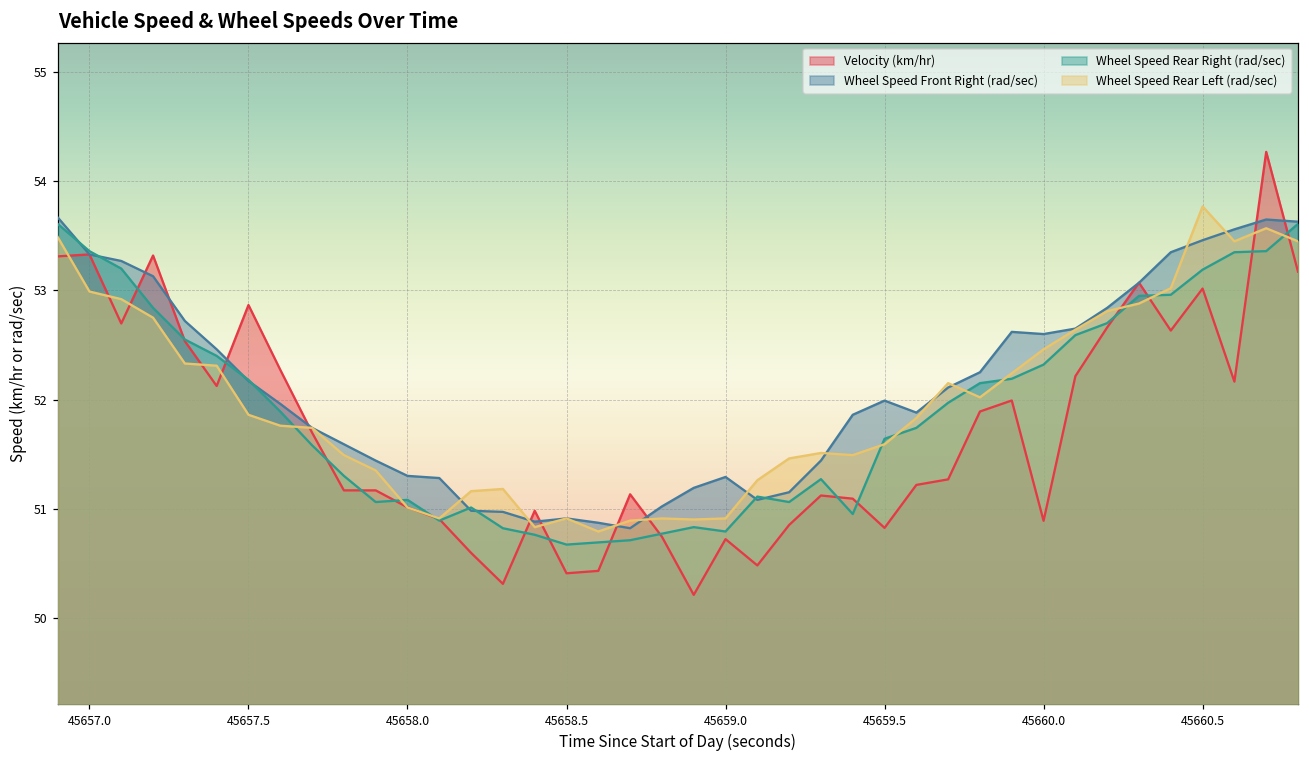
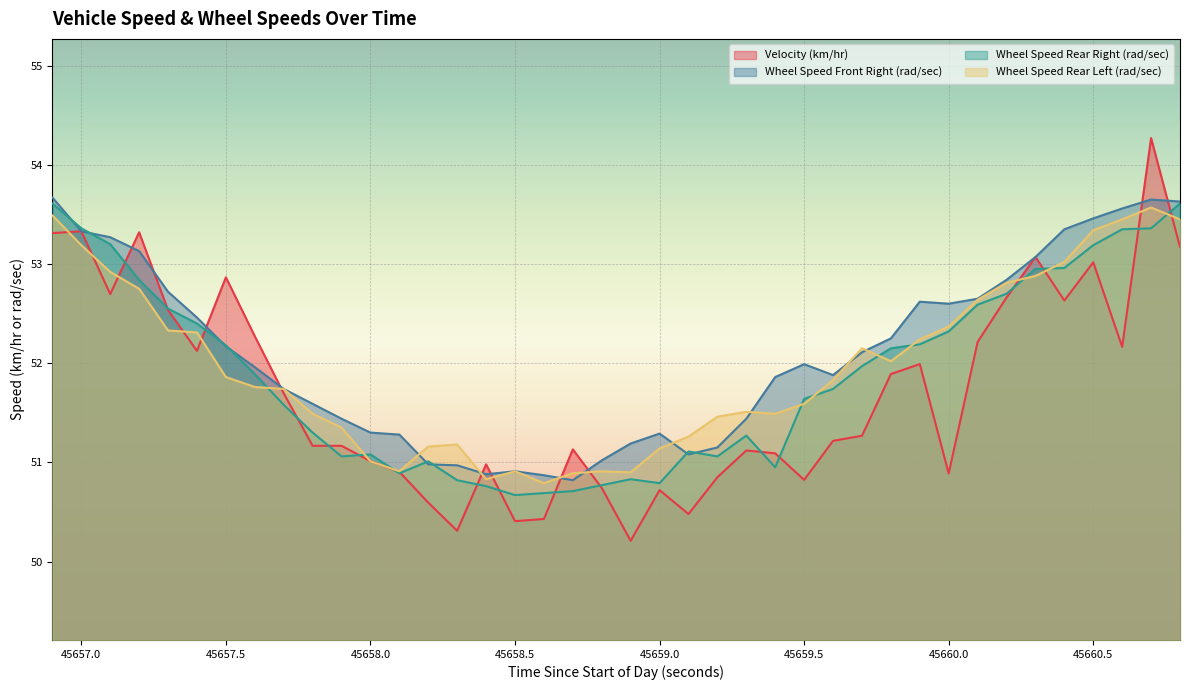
Wheel Speed Rear Left (rad/sec), 45657.0: 53.0 -> 53.2
Wheel Speed Rear Left (rad/sec), 45659.0: 50.9 -> 51.1
Wheel Speed Rear Left (rad/sec), 45660.0: 52.5 -> 52.4
Wheel Speed Rear Left (rad/sec), 45660.5: 53.8 -> 53.3
